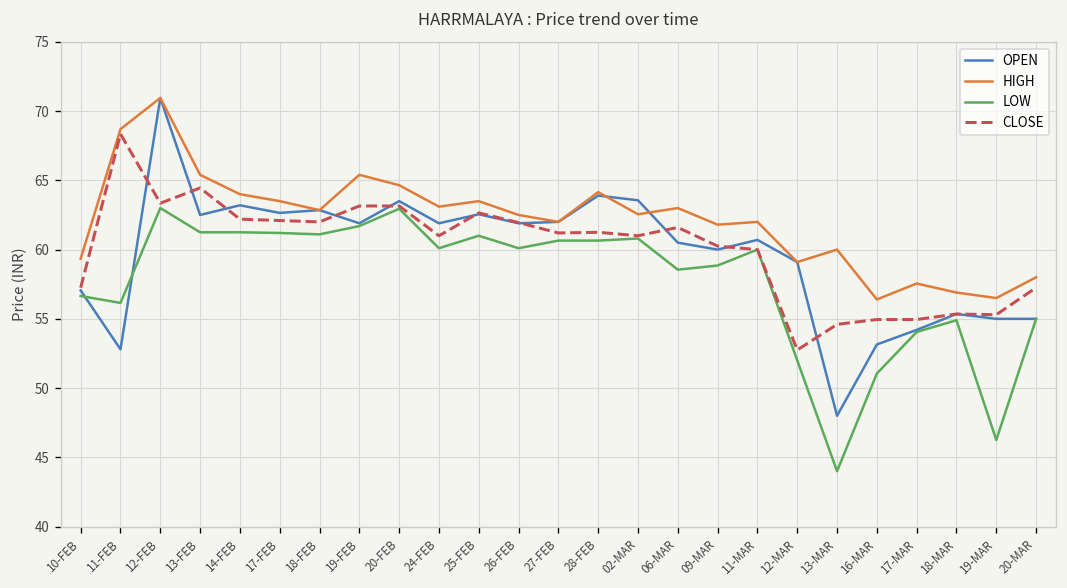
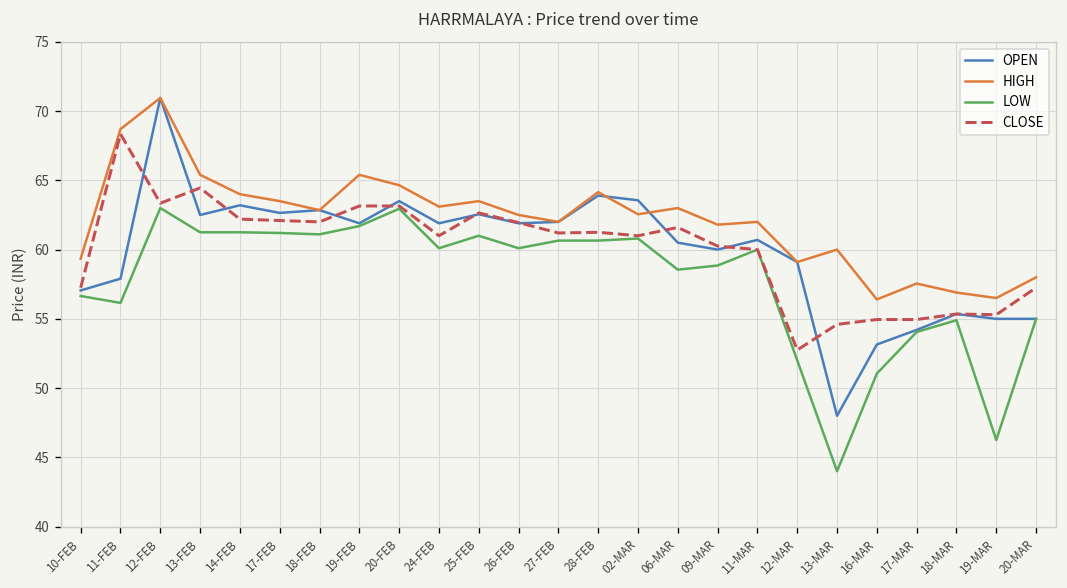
OPEN, 11-FEB: 52.8 -> 57.9
